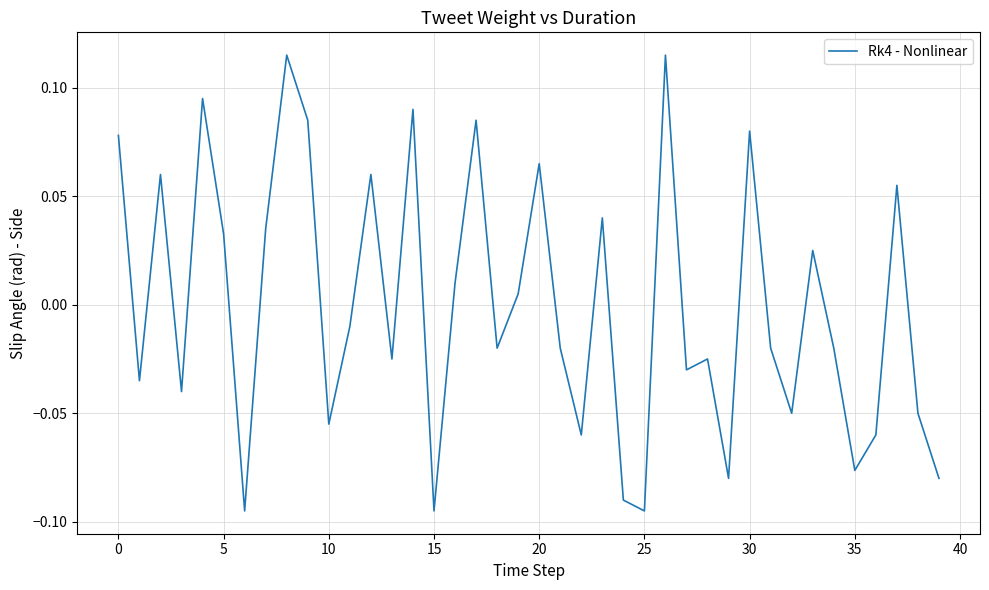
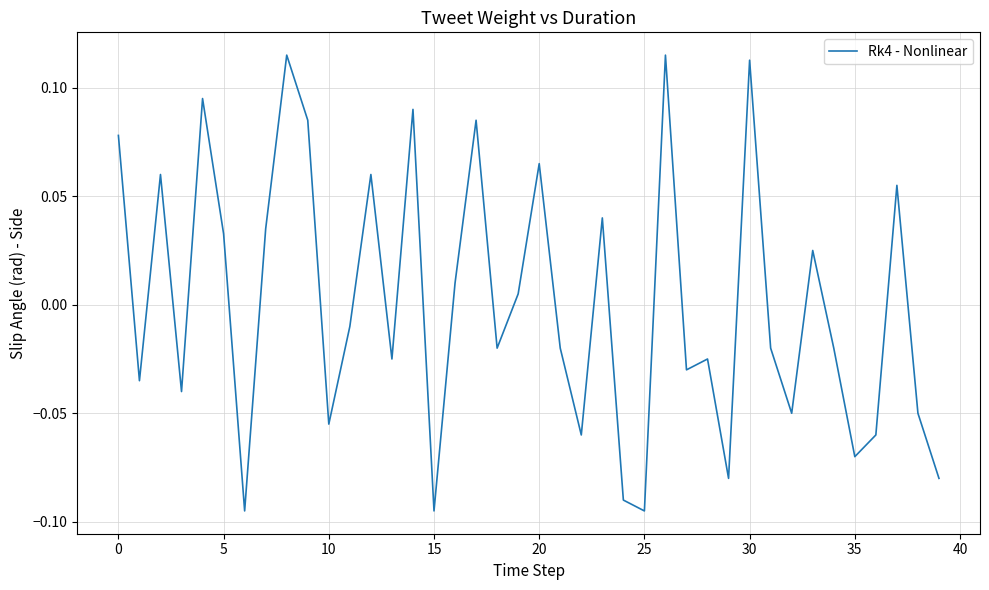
30: 0.080 -> 0.113
35: -0.076 -> -0.070
